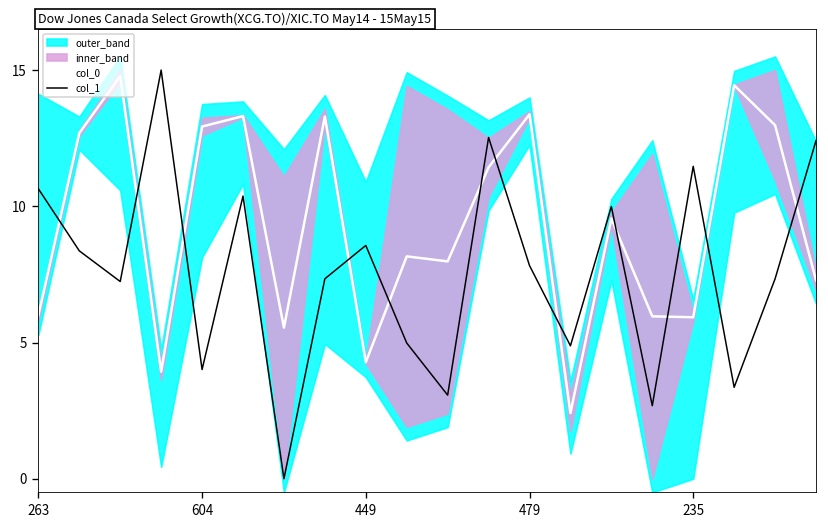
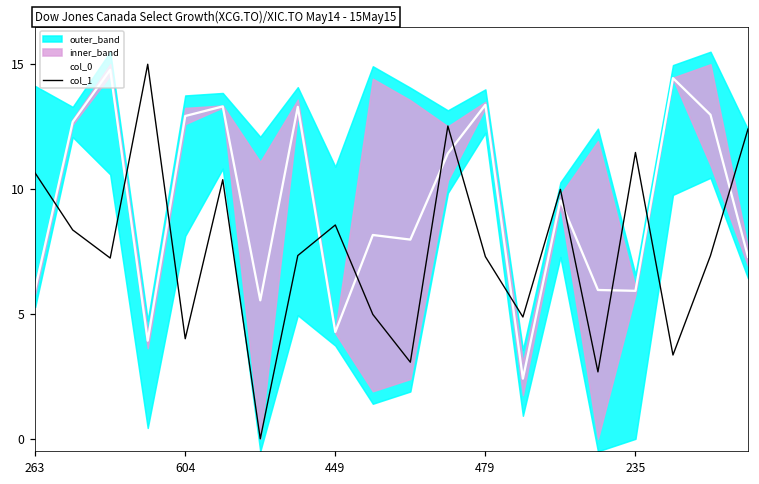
col_1, 479: 7.8 -> 7.3
